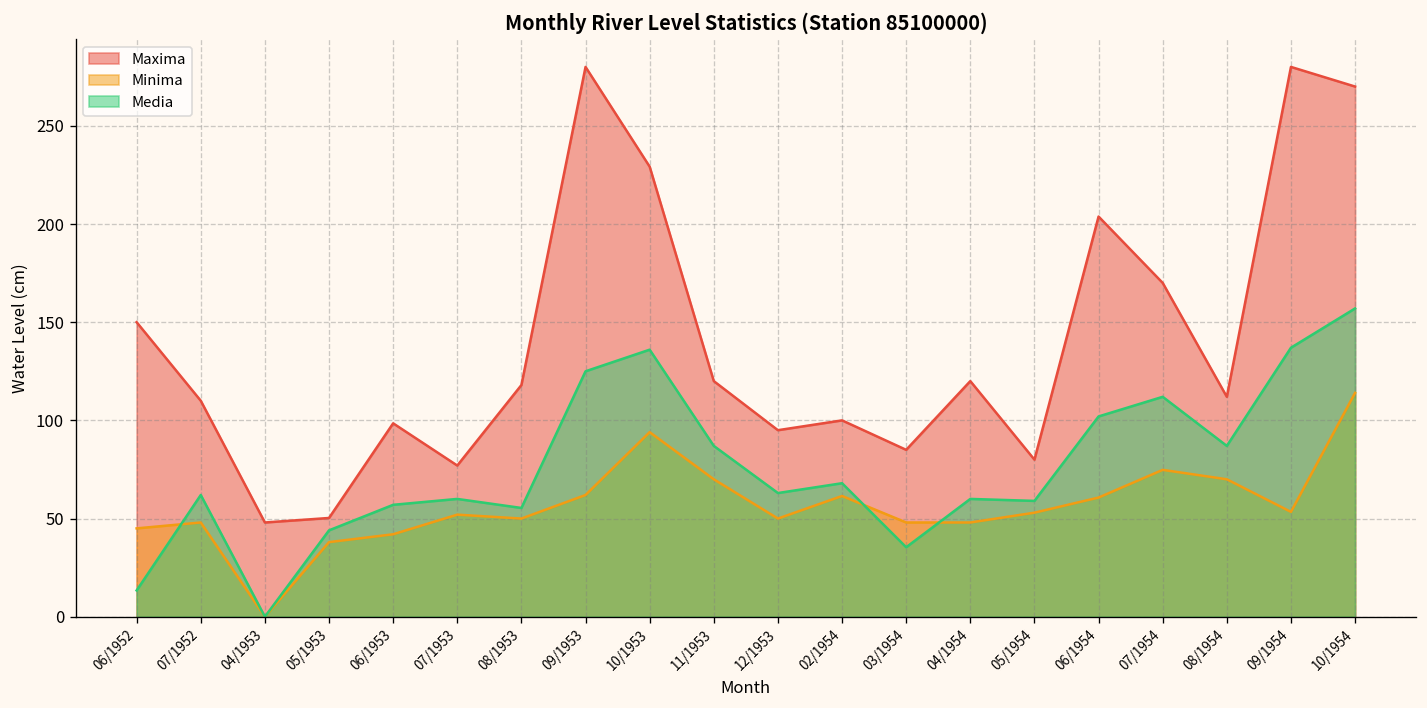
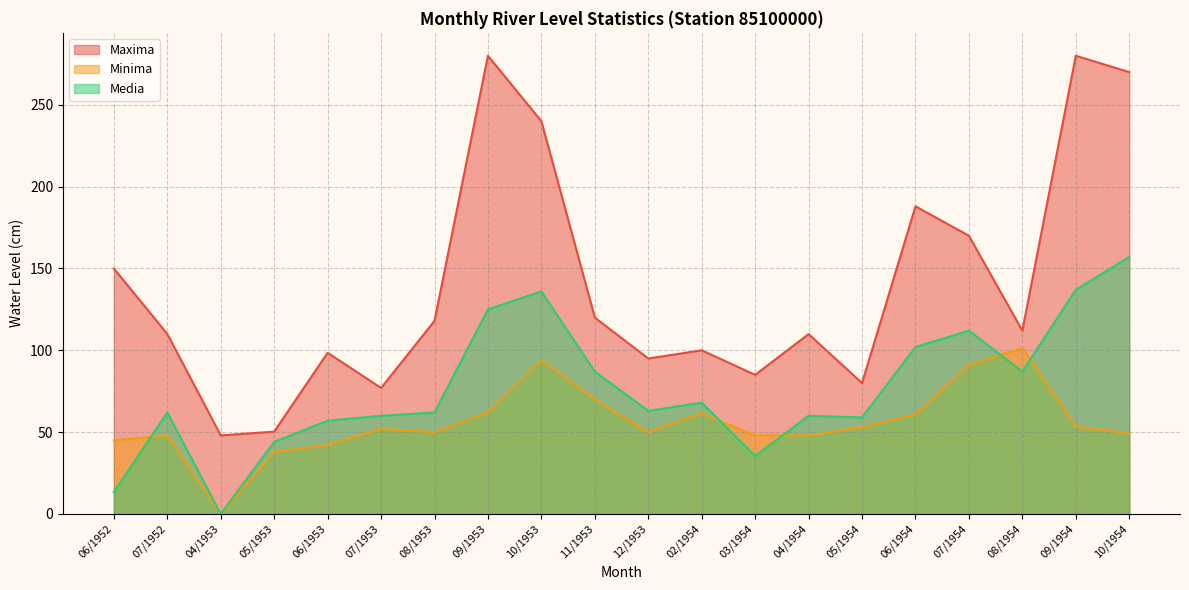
Media, 08/1953: 55 -> 62
Maxima, 10/1953: 229 -> 240
Maxima, 04/1954: 120 -> 110
Maxima, 06/1954: 204 -> 188
Minima, 07/1954: 75 -> 91
Minima, 08/1954: 70 -> 101
Minima, 10/1954: 114 -> 49
